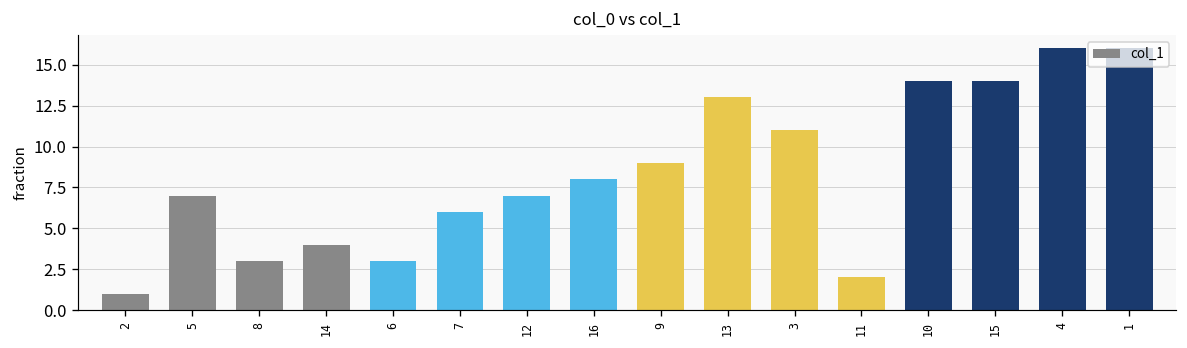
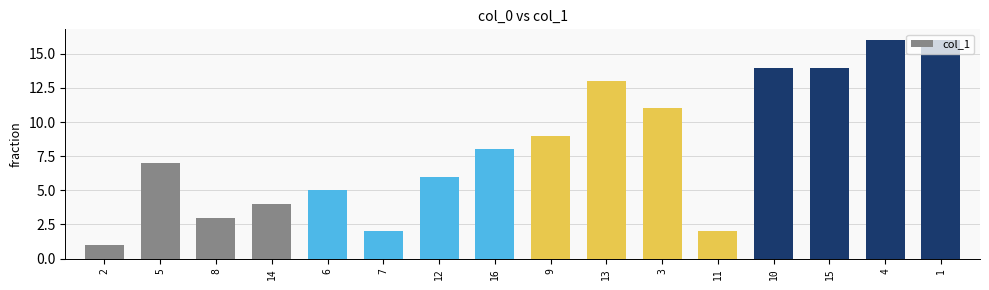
6: 3 -> 5
7: 6 -> 2
12: 7 -> 6
